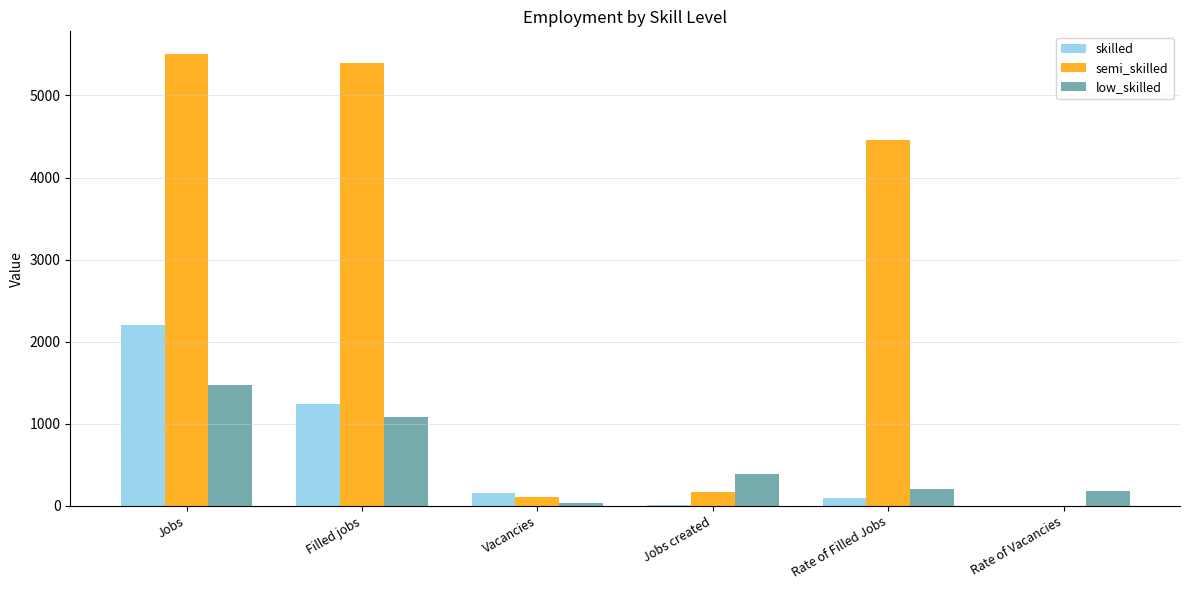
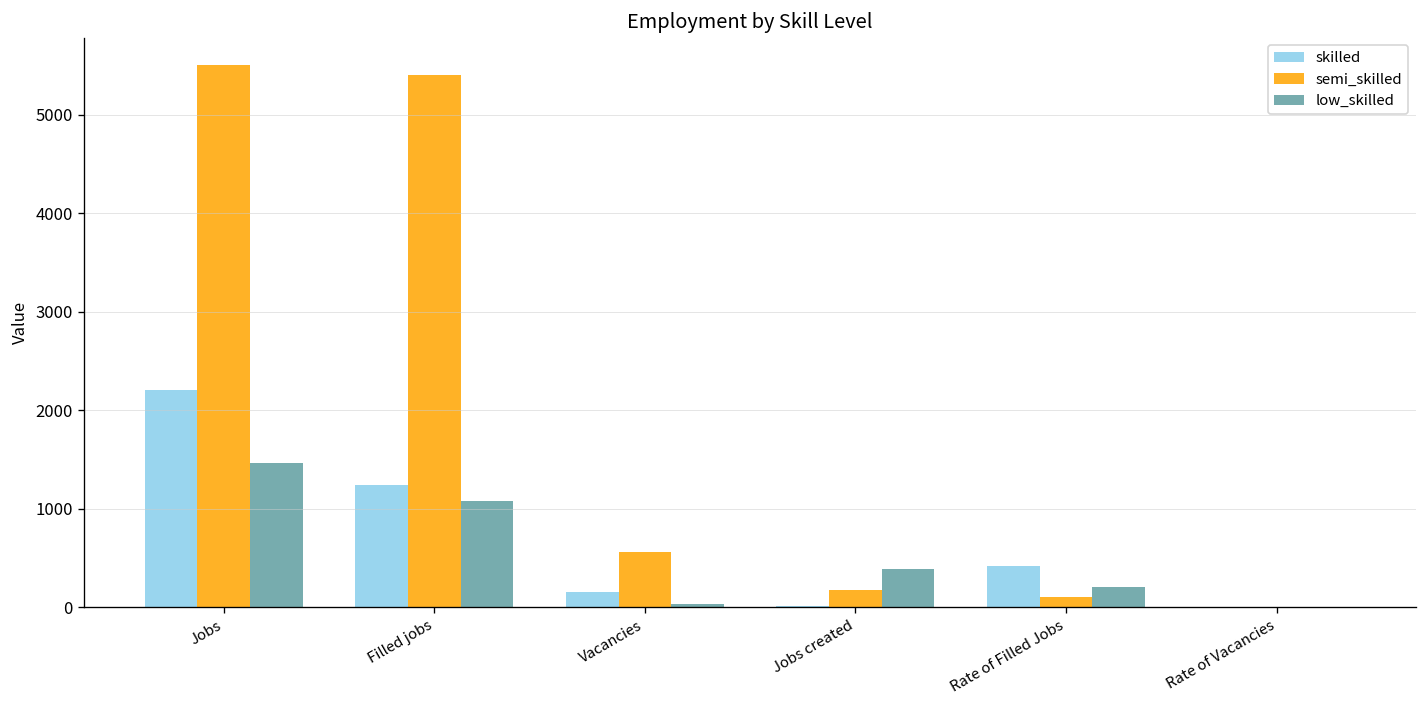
semi_skilled, Vacancies: 100 -> 600
skilled, Rate of Filled Jobs: 100 -> 400
semi_skilled, Rate of Filled Jobs: 4500 -> 100
low_skilled, Rate of Vacancies: 200 -> 0
